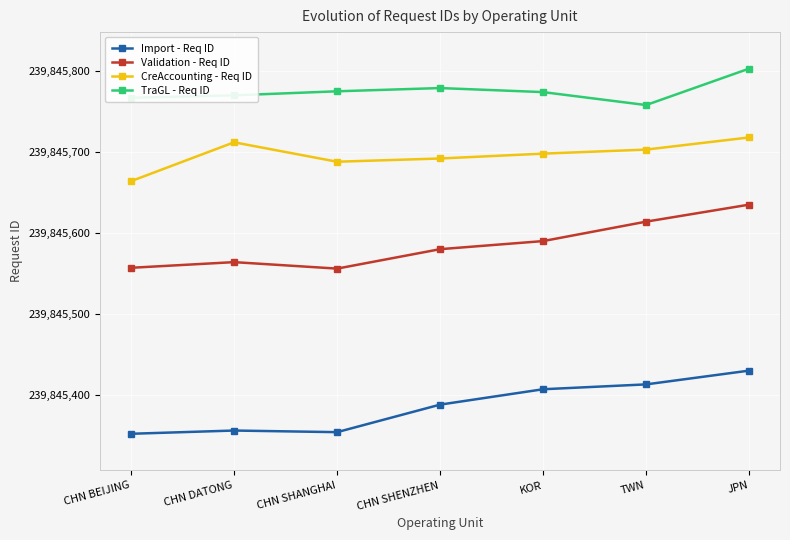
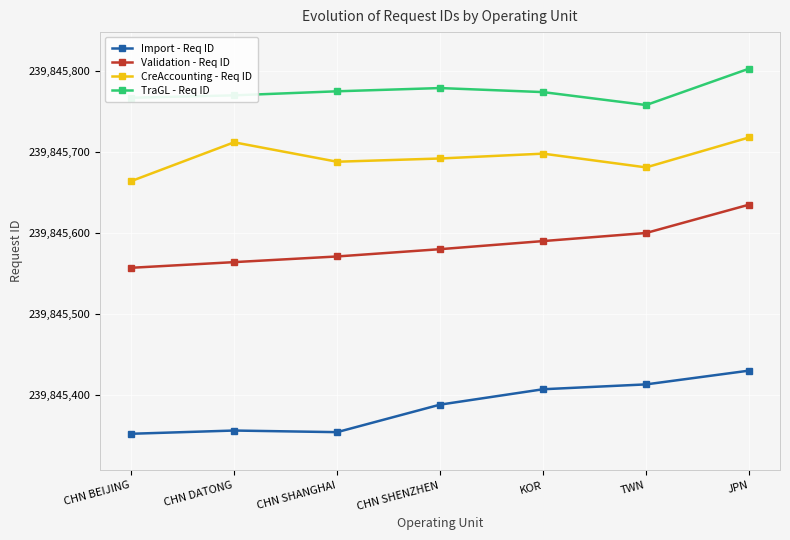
Validation - Req ID, CHN SHANGHAI: 239,845,560 -> 239,845,570
Validation - Req ID, TWN: 239,845,610 -> 239,845,600
CreAccounting - Req ID, TWN: 239,845,700 -> 239,845,680
